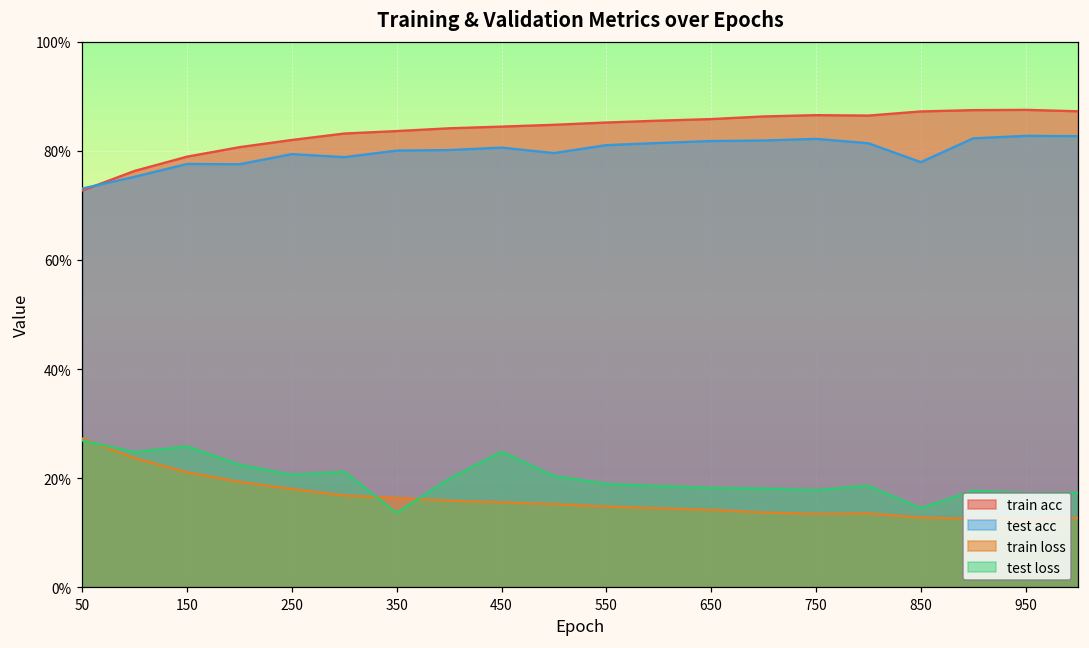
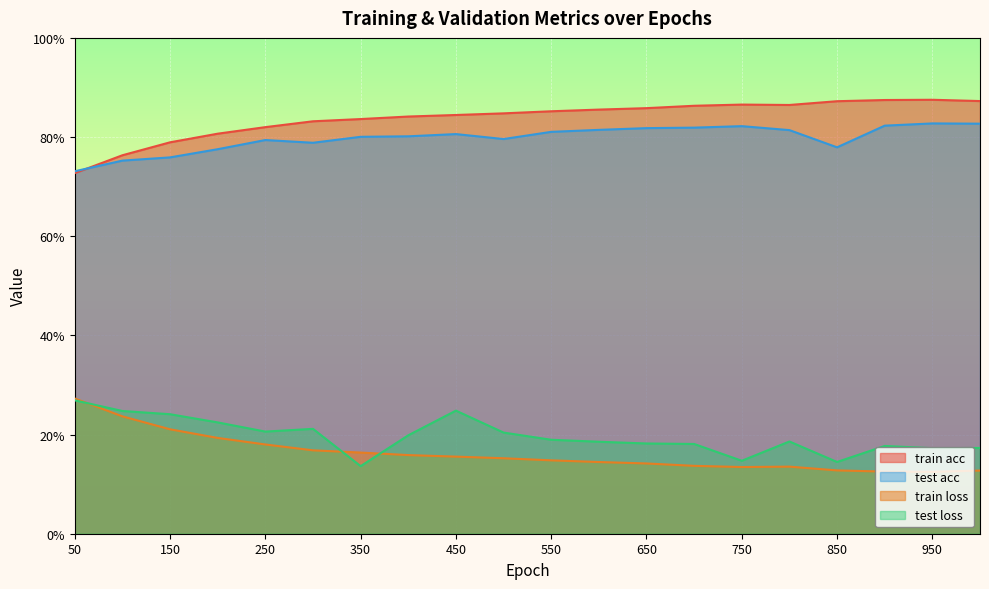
test acc, 150: 78% -> 76%
test loss, 150: 26% -> 24%
test loss, 750: 18% -> 15%
